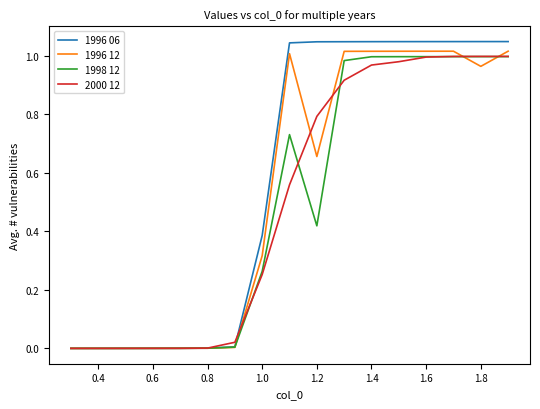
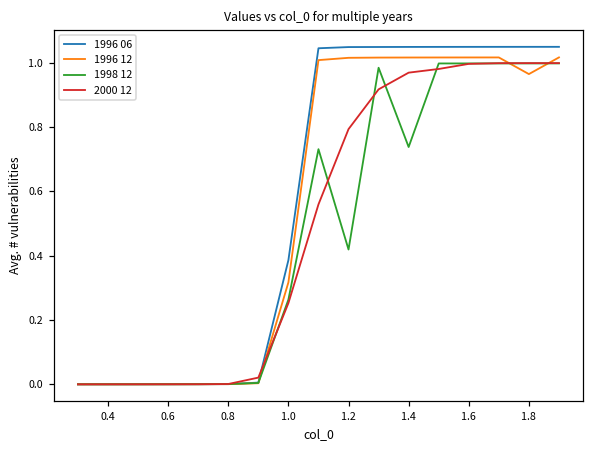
1996 12, 1.2: 0.66 -> 1.01
1998 12, 1.4: 1.00 -> 0.74
